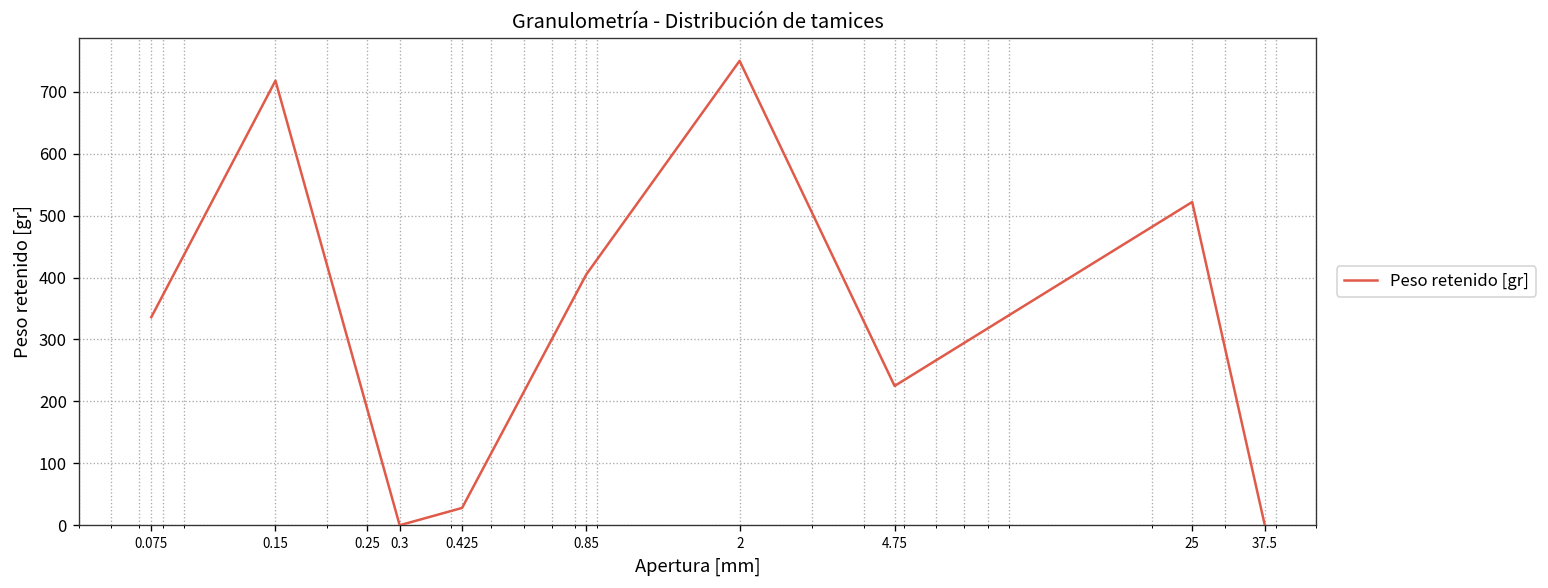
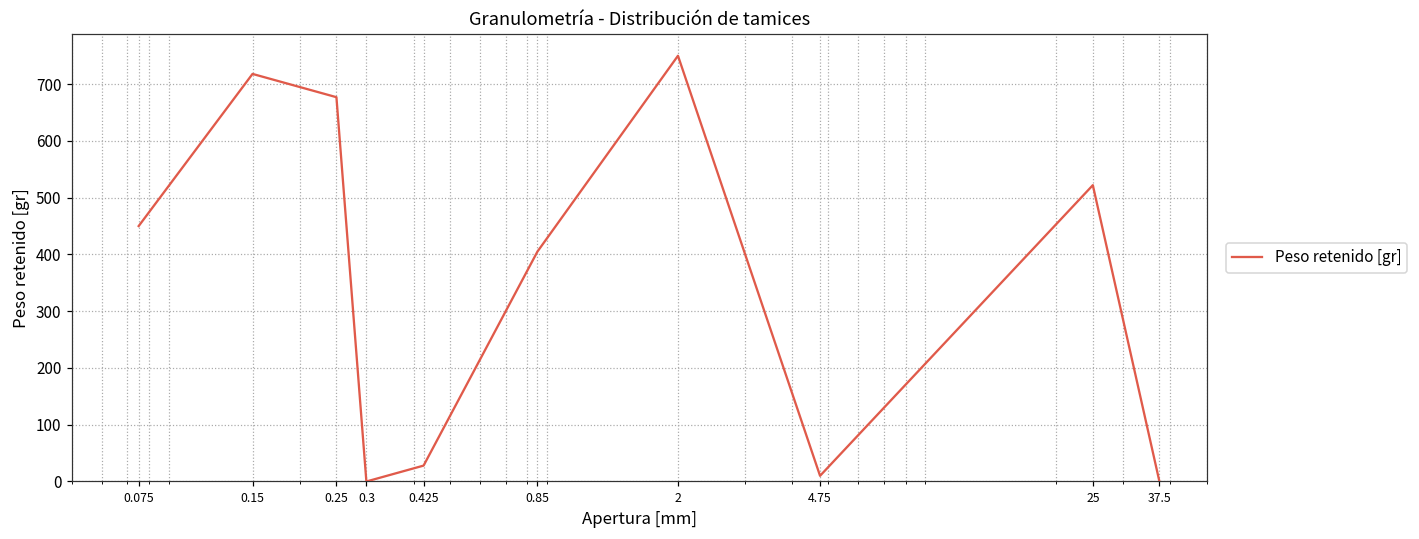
0.075: 340 -> 450
0.25: 190 -> 680
4.75: 230 -> 10
